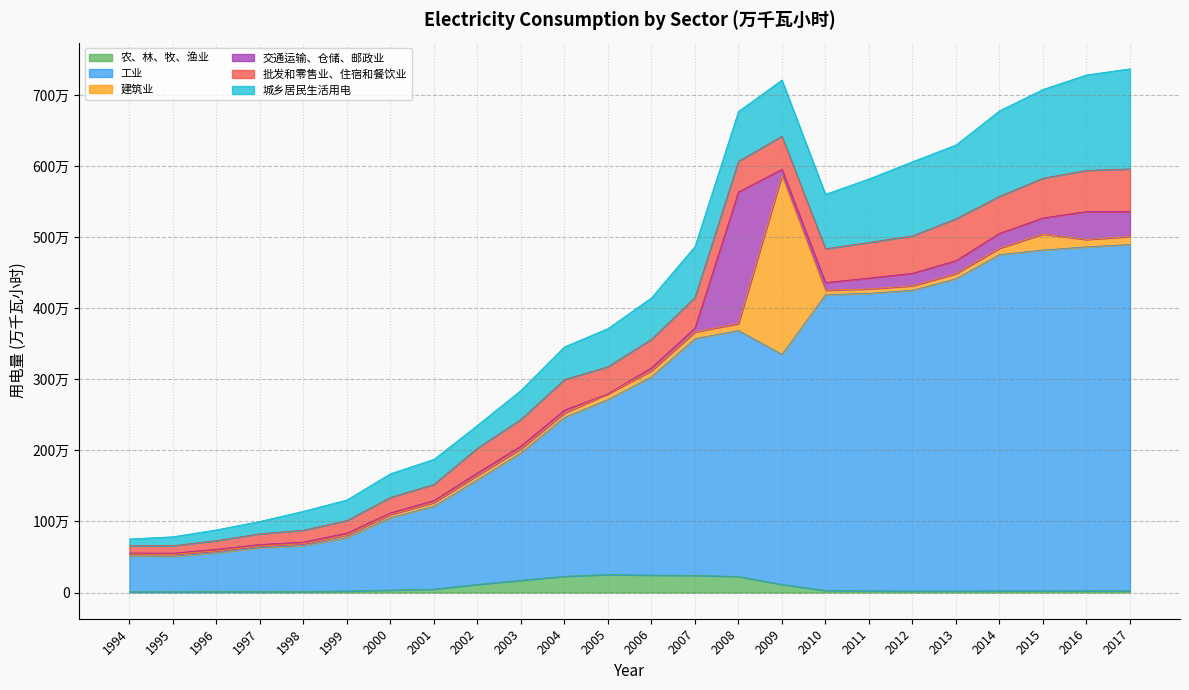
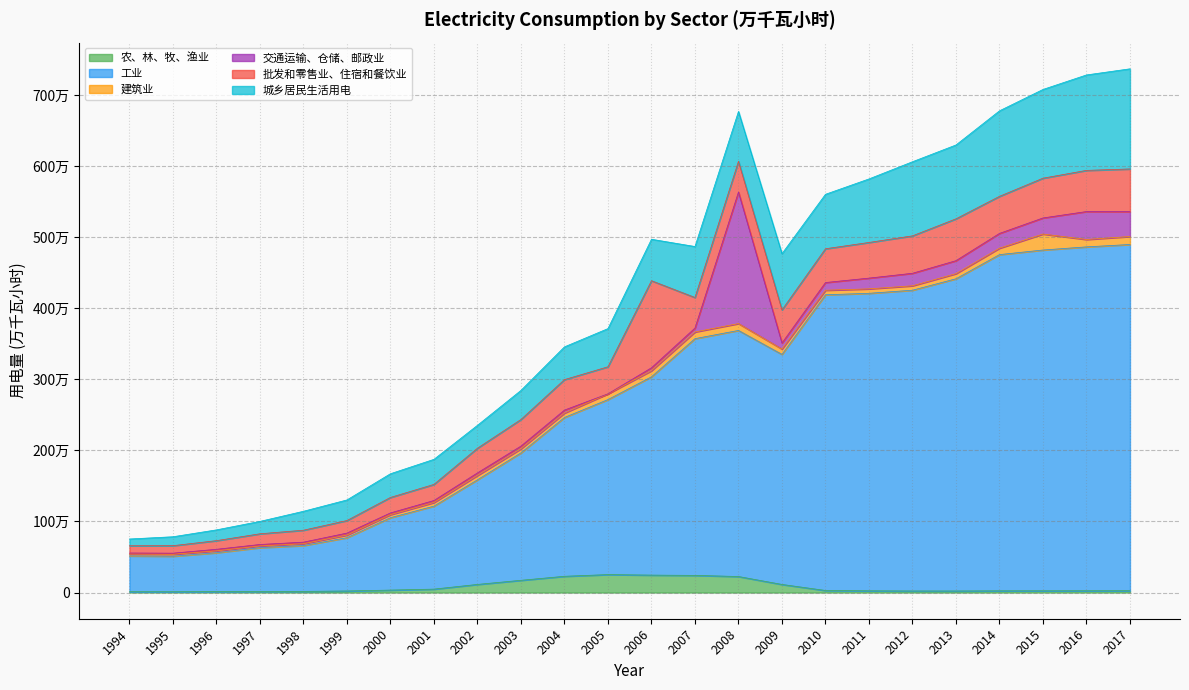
批发和零售业、住宿和餐饮业, 2006: 40万 -> 120万
建筑业, 2009: 250万 -> 10万
